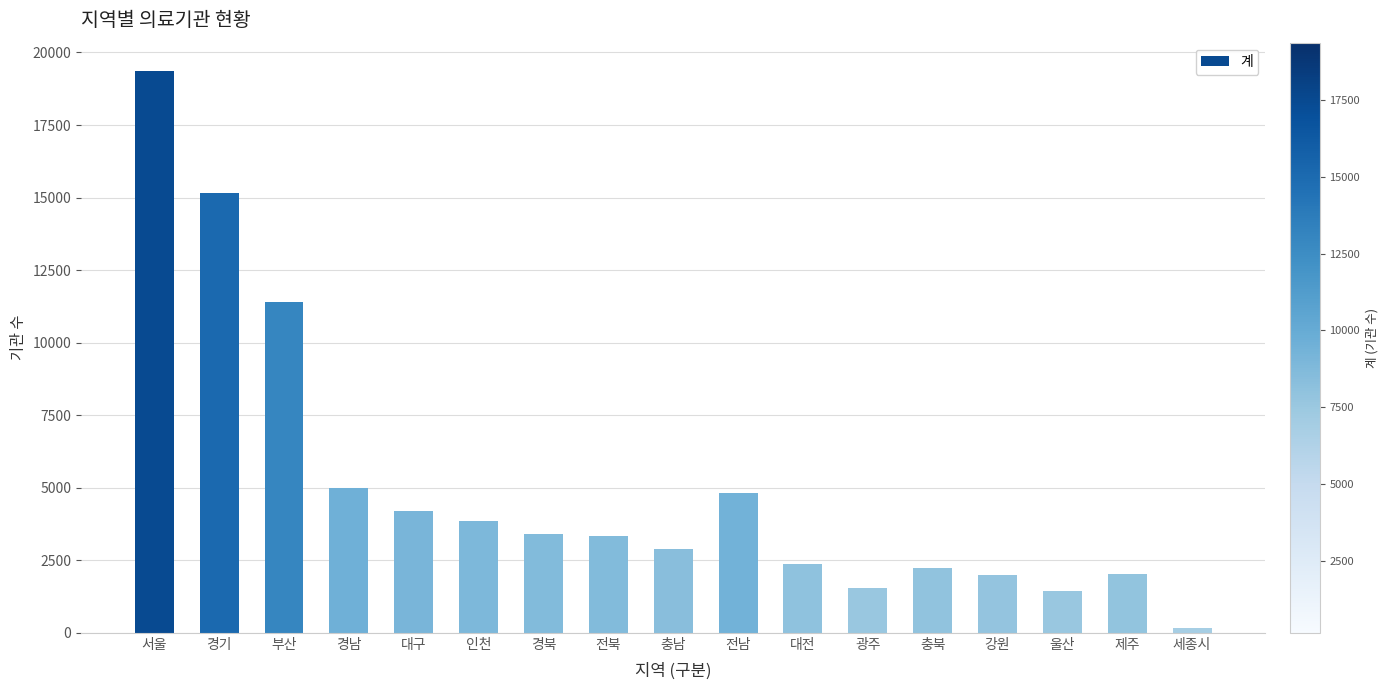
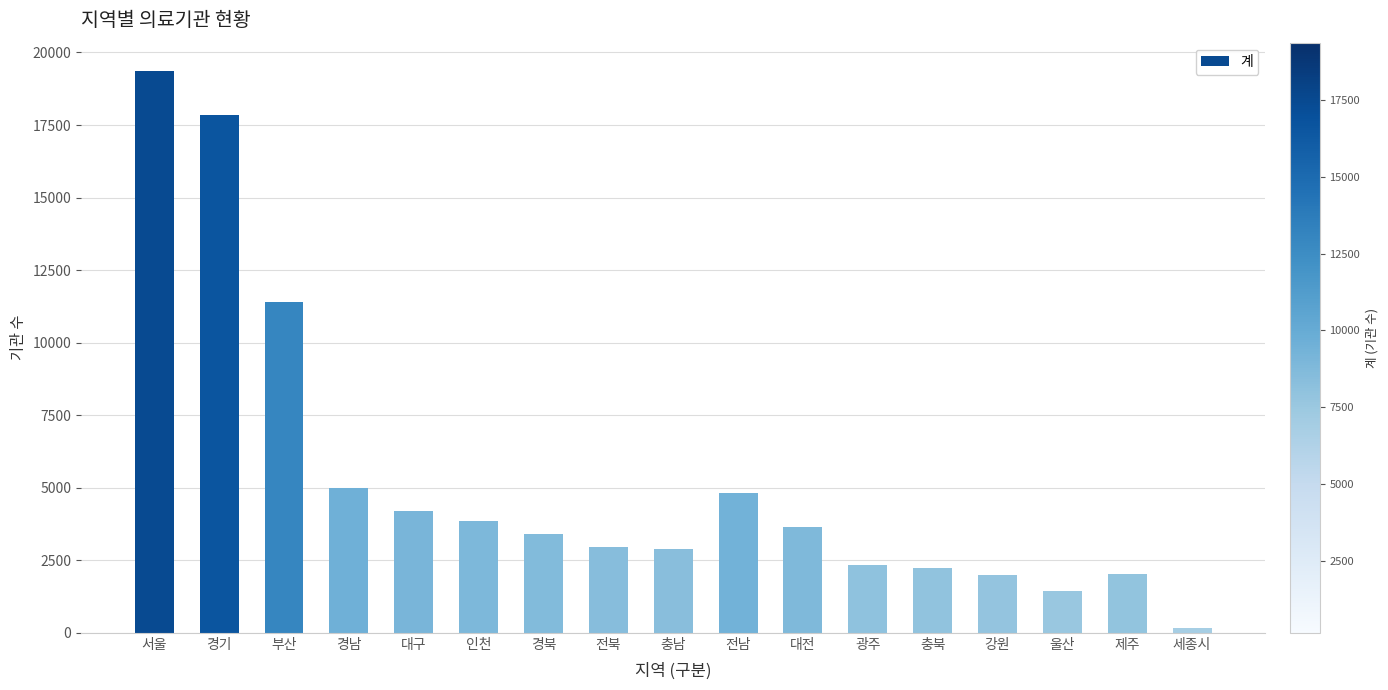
경기: 15200 -> 17900
전북: 3300 -> 3000
대전: 2400 -> 3600
광주: 1500 -> 2300
